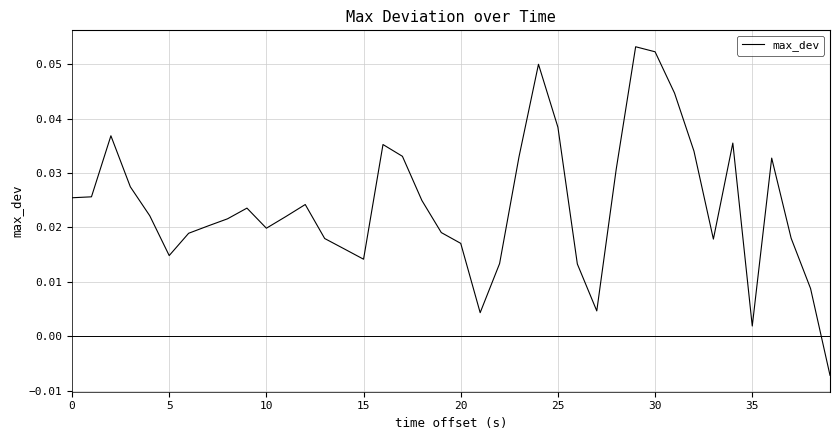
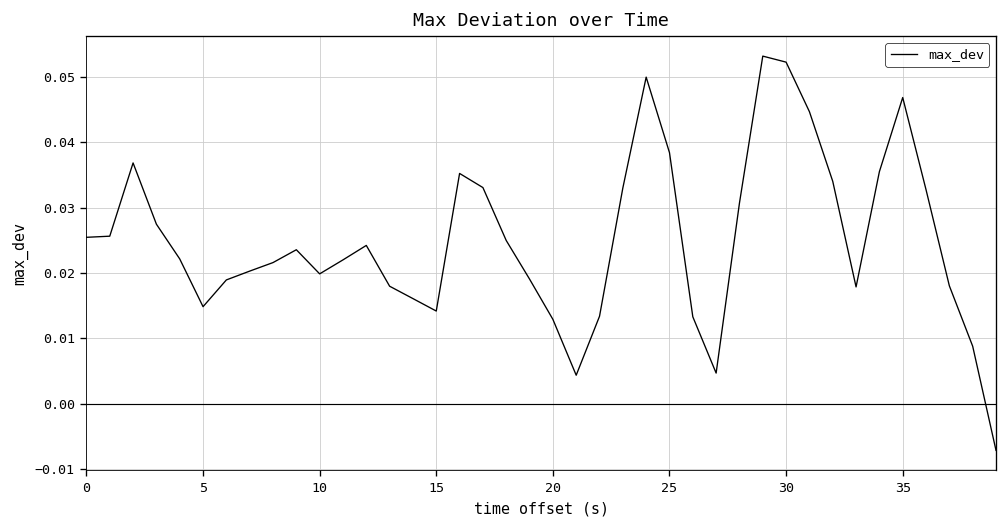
20: 0.017 -> 0.013
35: 0.002 -> 0.047
